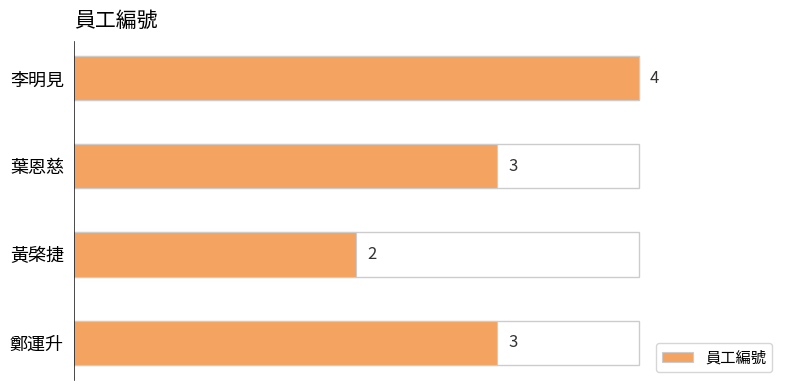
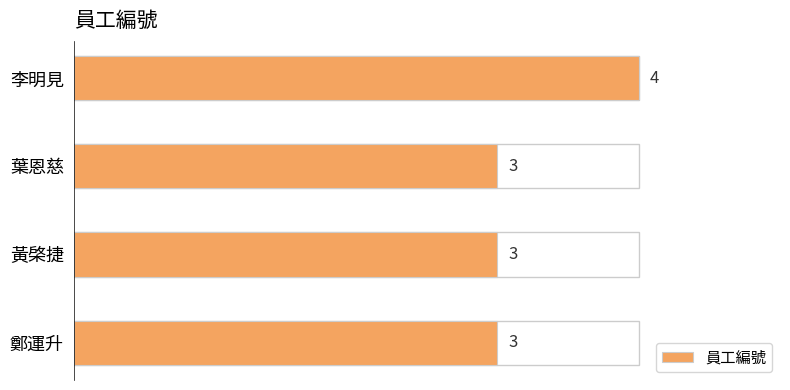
黃棨捷: 2 -> 3
